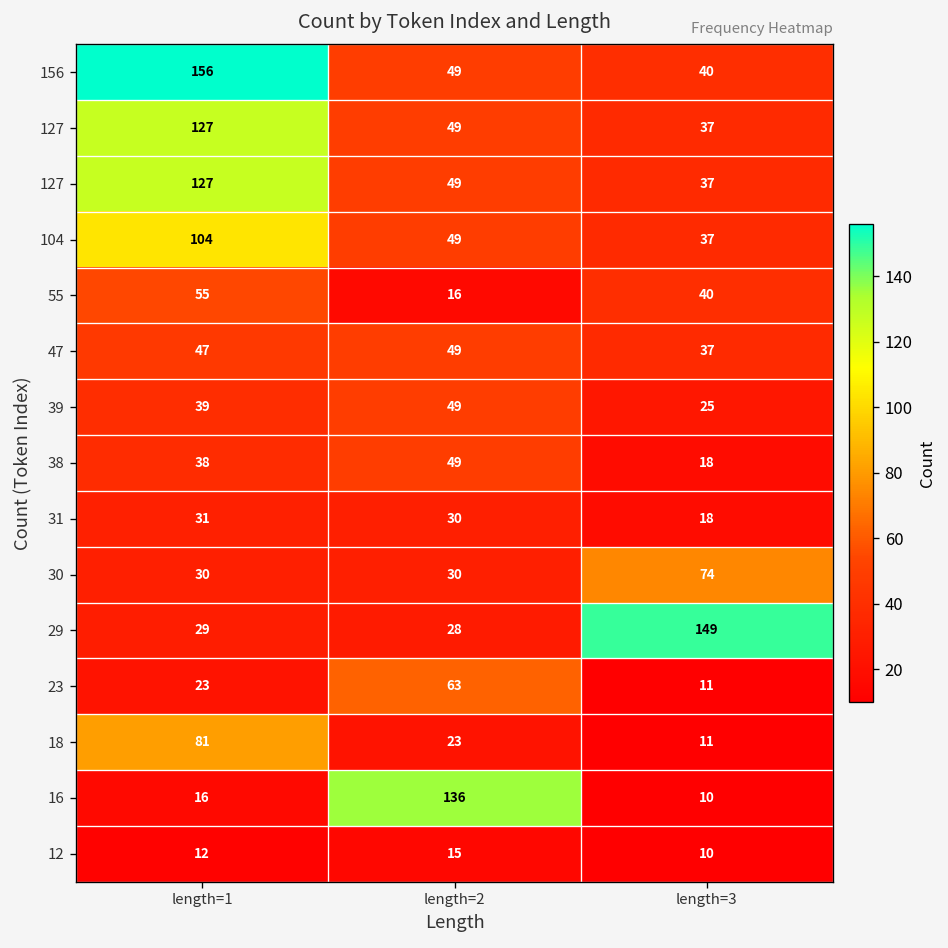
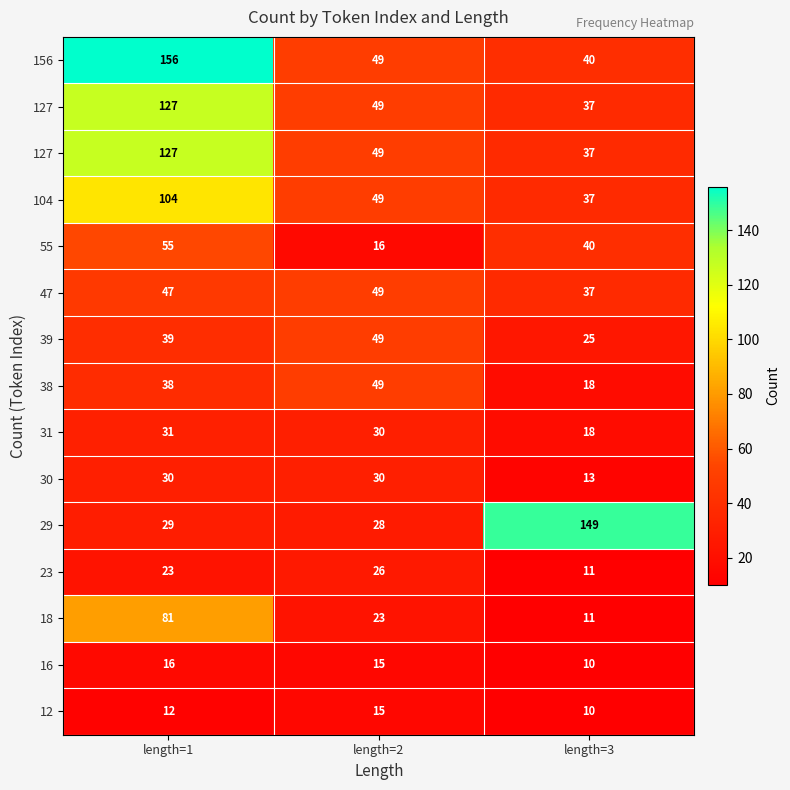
30, length=3: 74 -> 13
23, length=2: 63 -> 26
16, length=2: 136 -> 15
